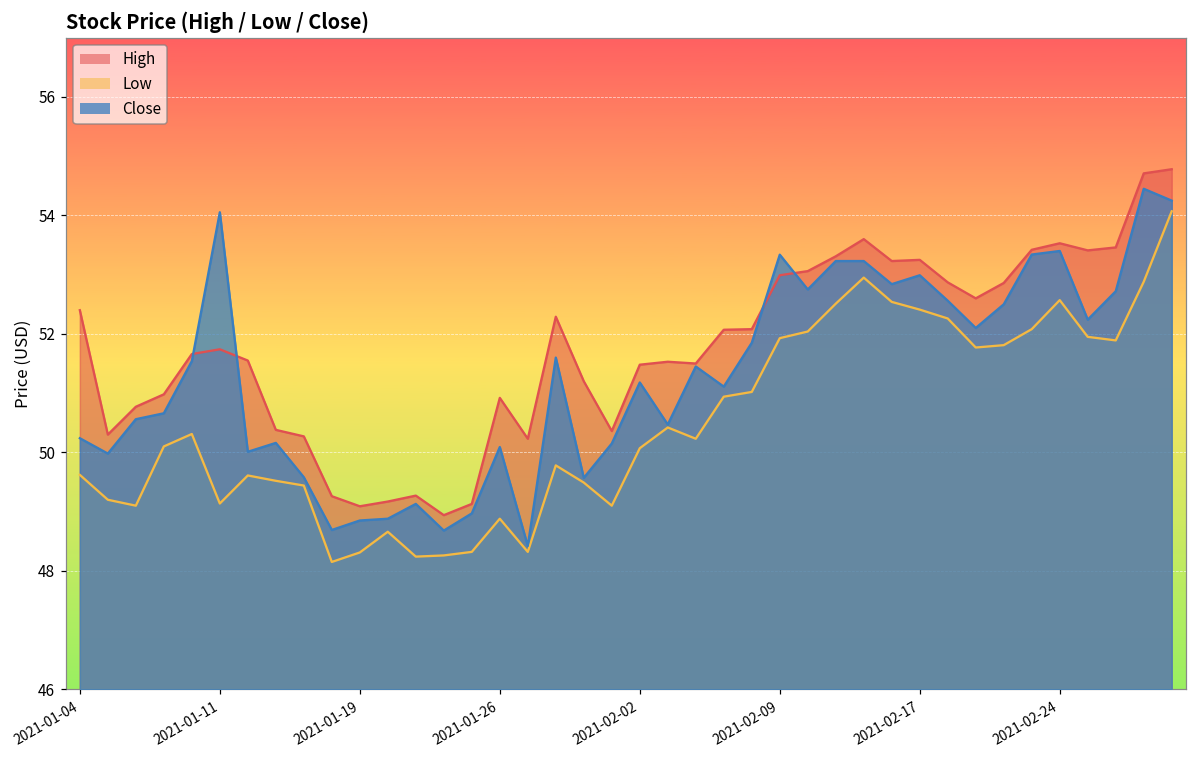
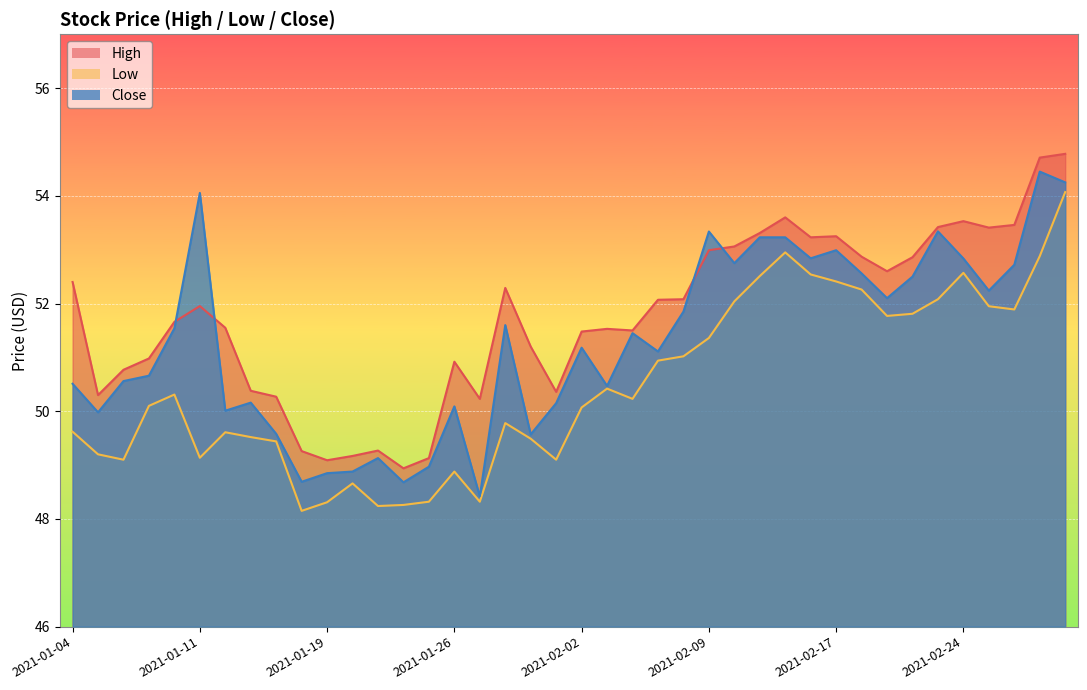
Close, 2021-01-04: 50.2 -> 50.5
High, 2021-01-11: 51.7 -> 52.0
Low, 2021-02-09: 51.9 -> 51.4
Close, 2021-02-24: 53.4 -> 52.8
